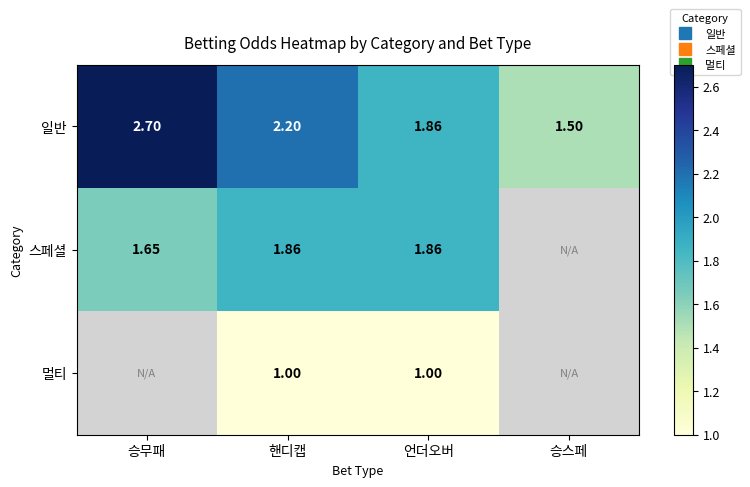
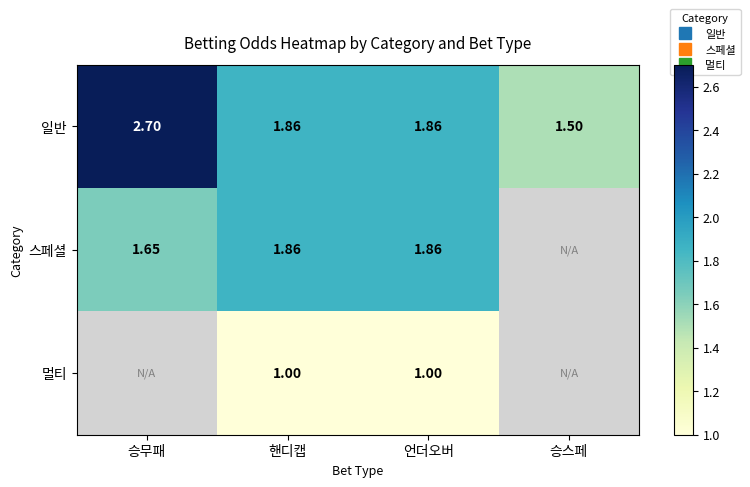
일반, 핸디캡: 2.20 -> 1.86
